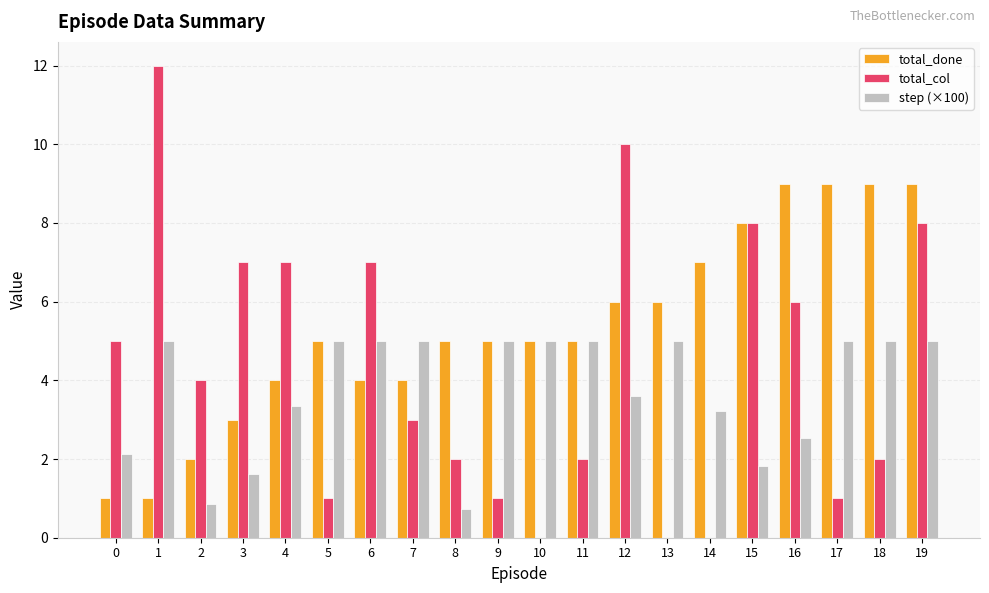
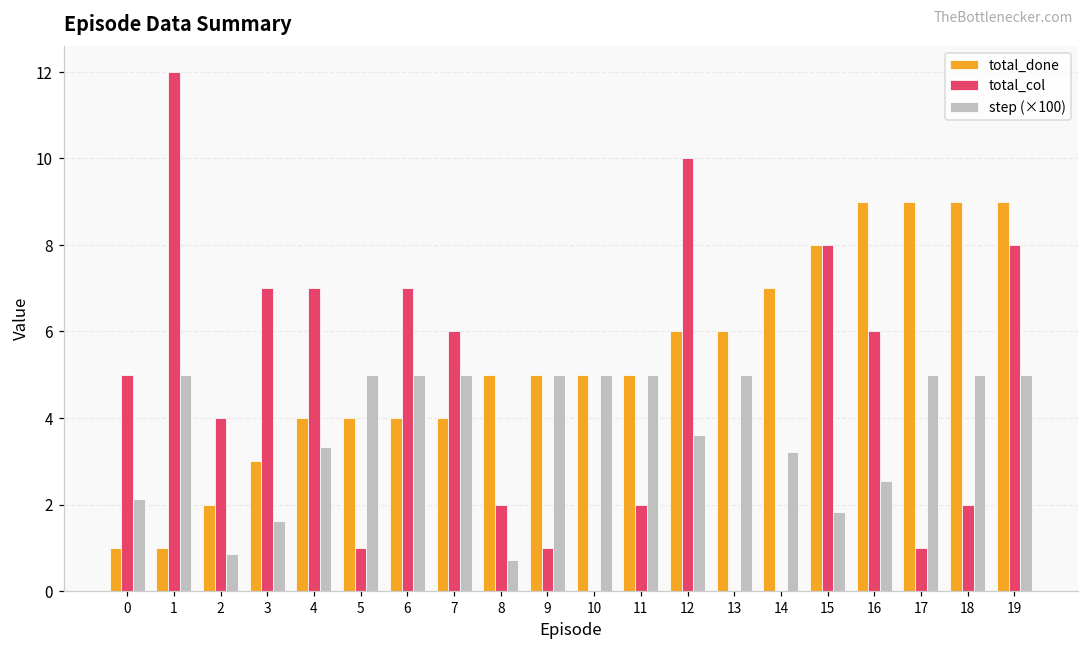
total_done, 5: 5 -> 4
total_col, 7: 3 -> 6
